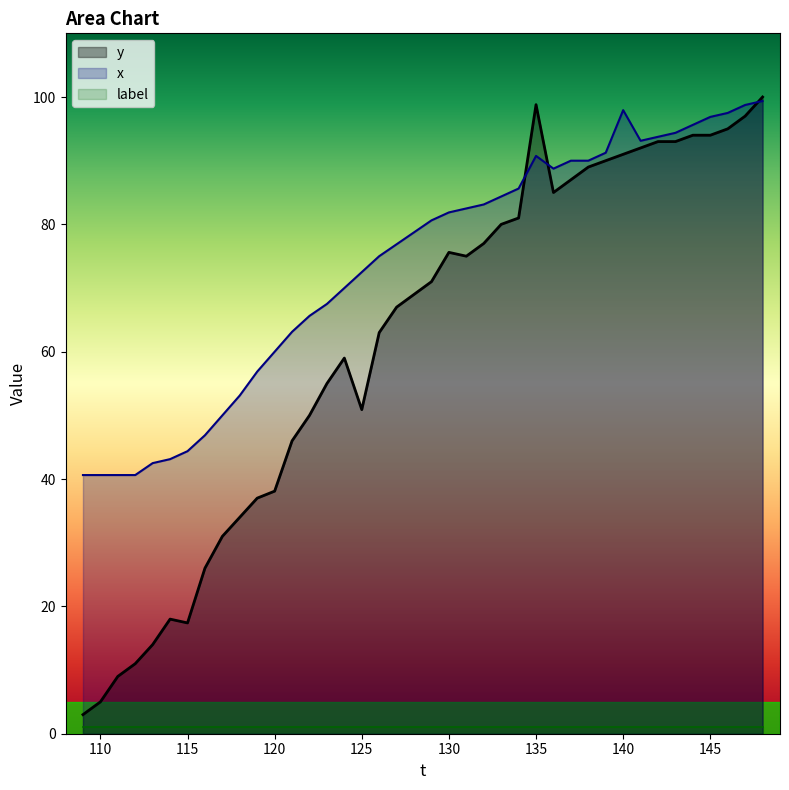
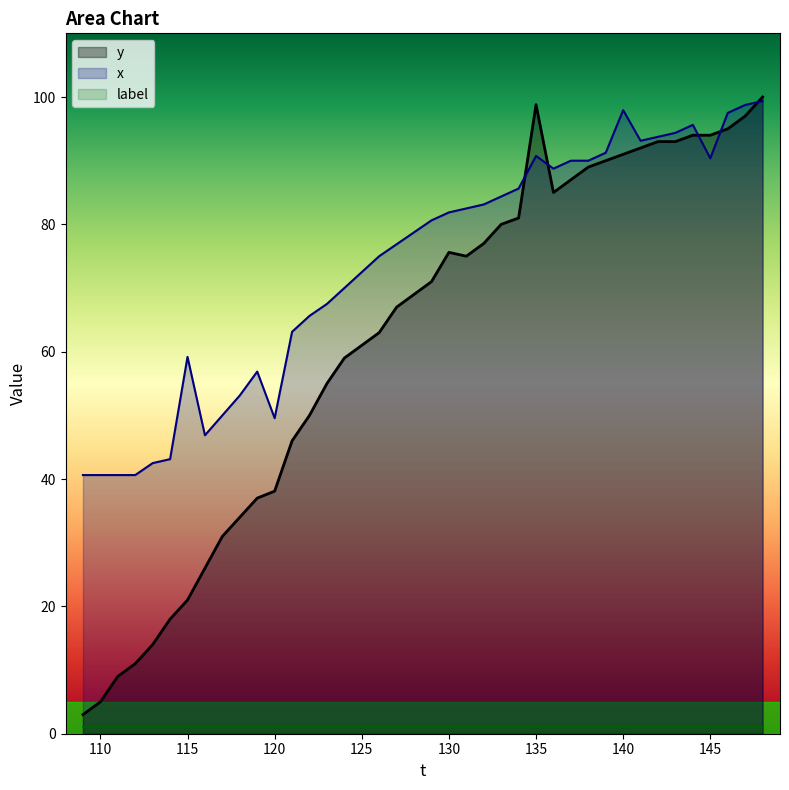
y, 115: 17 -> 21
x, 115: 44 -> 59
x, 120: 60 -> 50
y, 125: 51 -> 61
x, 145: 97 -> 90
